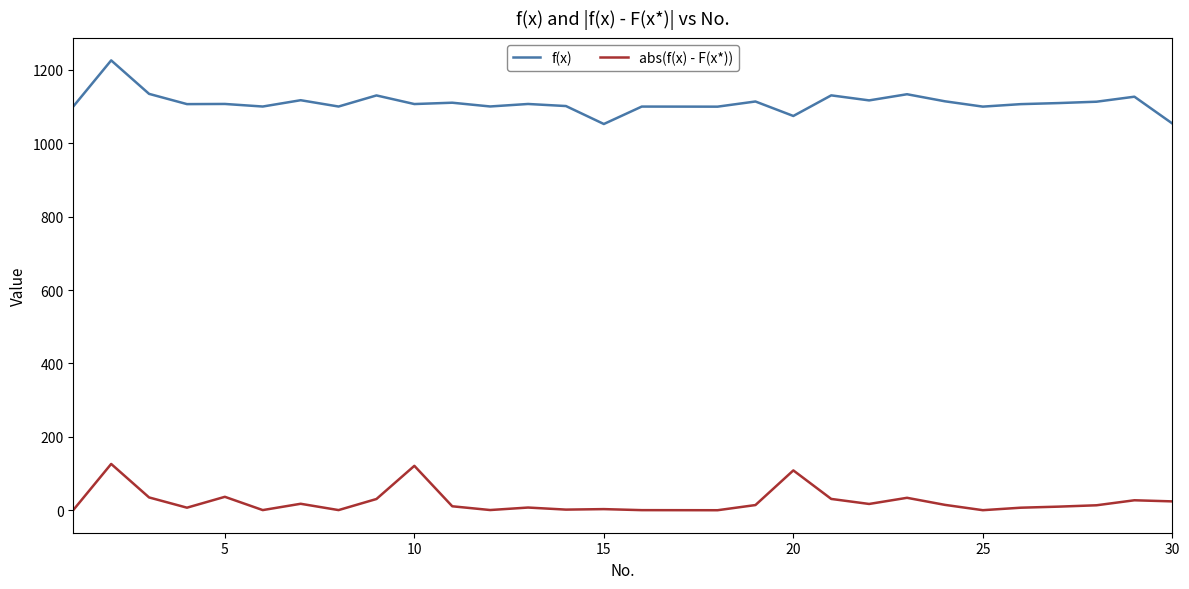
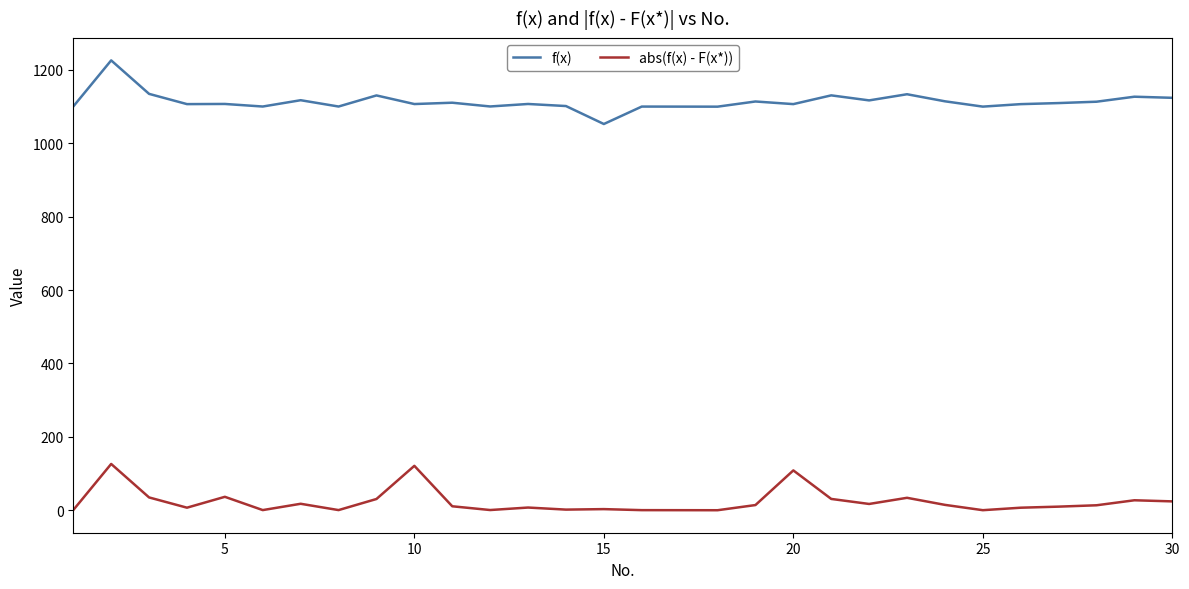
f(x), 20: 1070 -> 1110
f(x), 30: 1050 -> 1120
